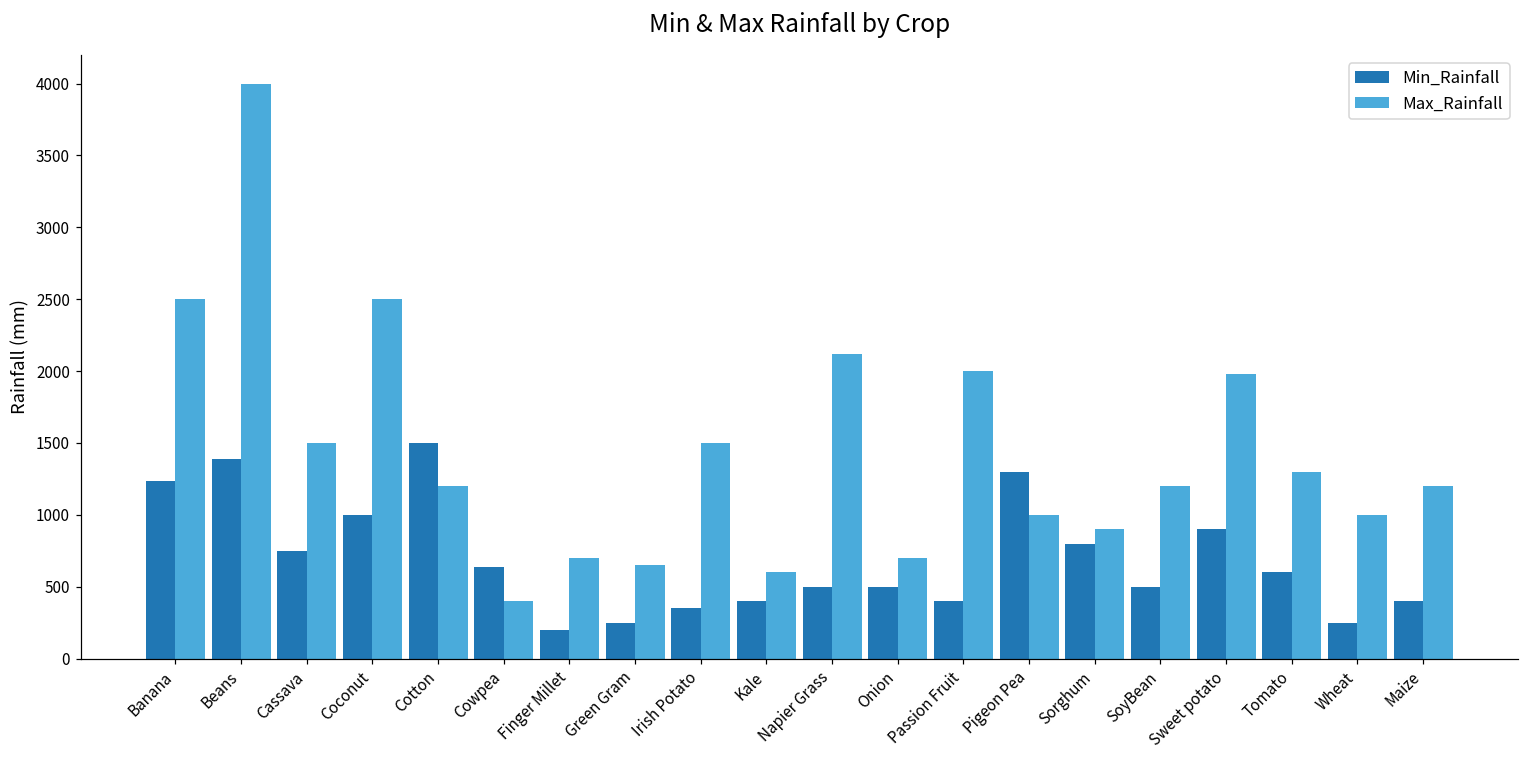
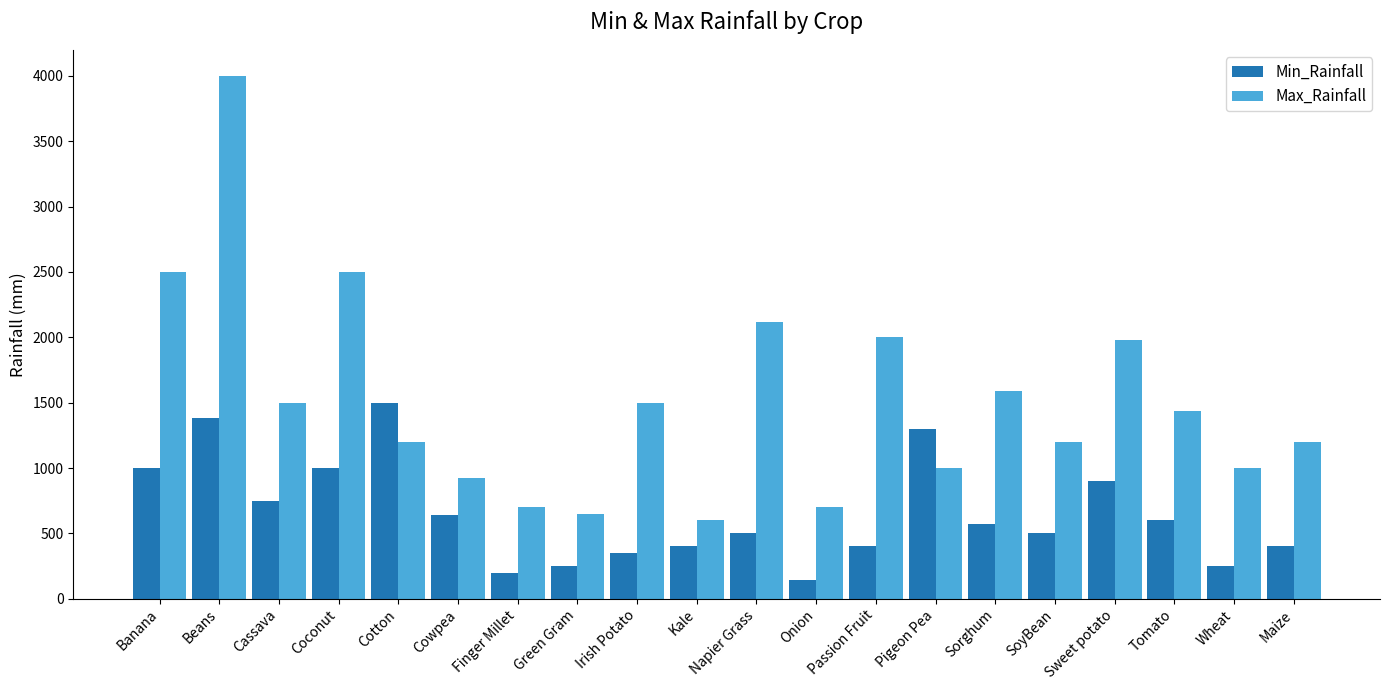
Min_Rainfall, Banana: 1240 -> 1000
Max_Rainfall, Cowpea: 400 -> 930
Min_Rainfall, Onion: 500 -> 140
Min_Rainfall, Sorghum: 800 -> 580
Max_Rainfall, Sorghum: 900 -> 1590
Max_Rainfall, Tomato: 1300 -> 1440
